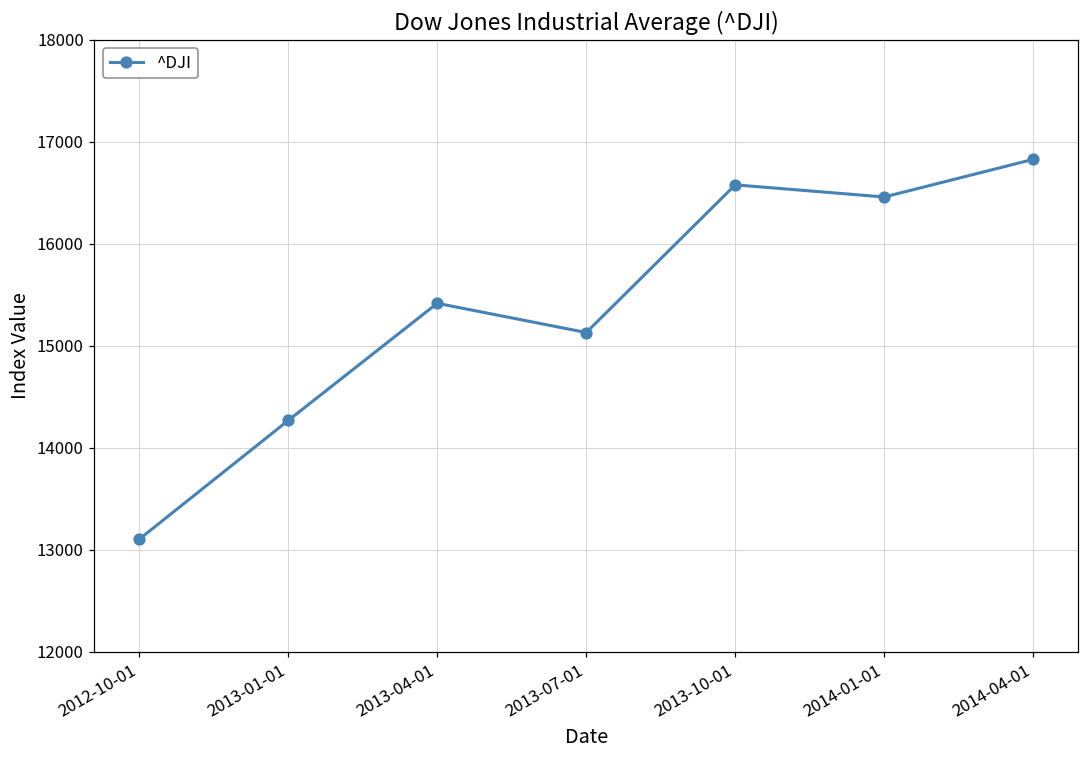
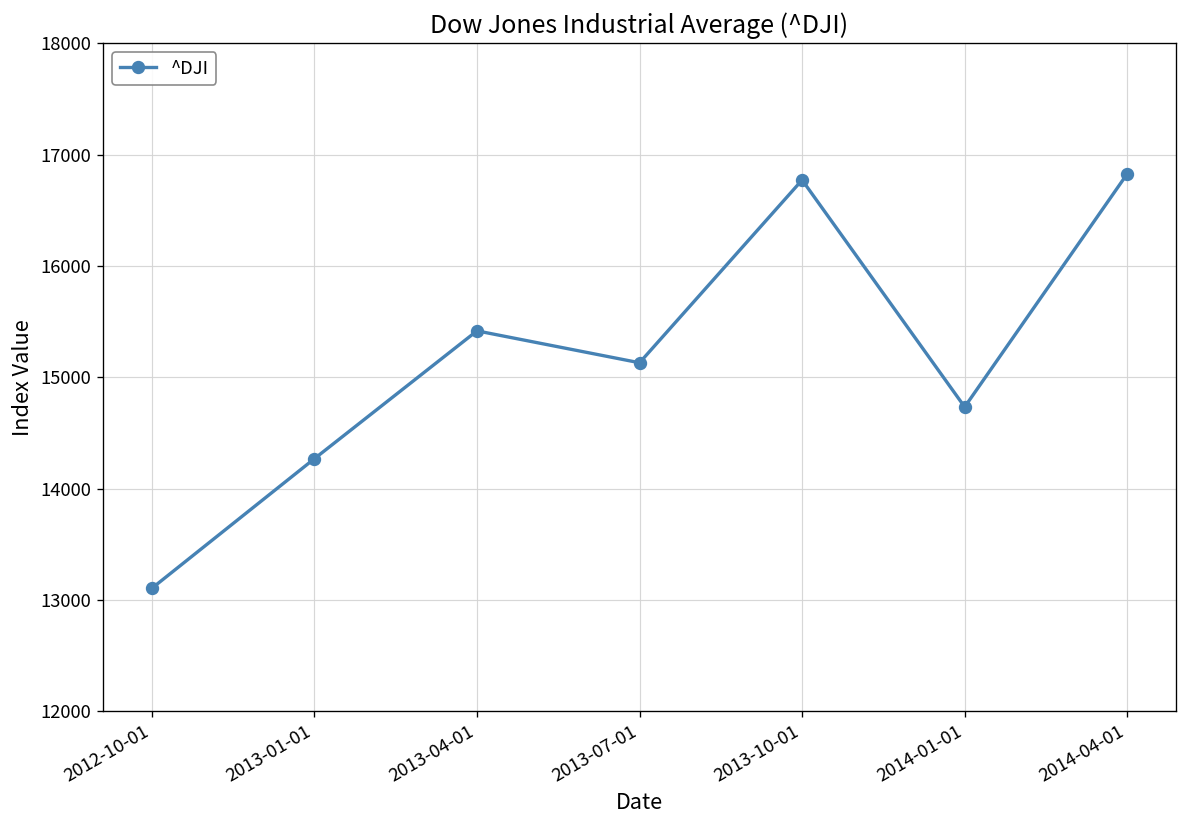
2013-10-01: 16600 -> 16800
2014-01-01: 16500 -> 14700
